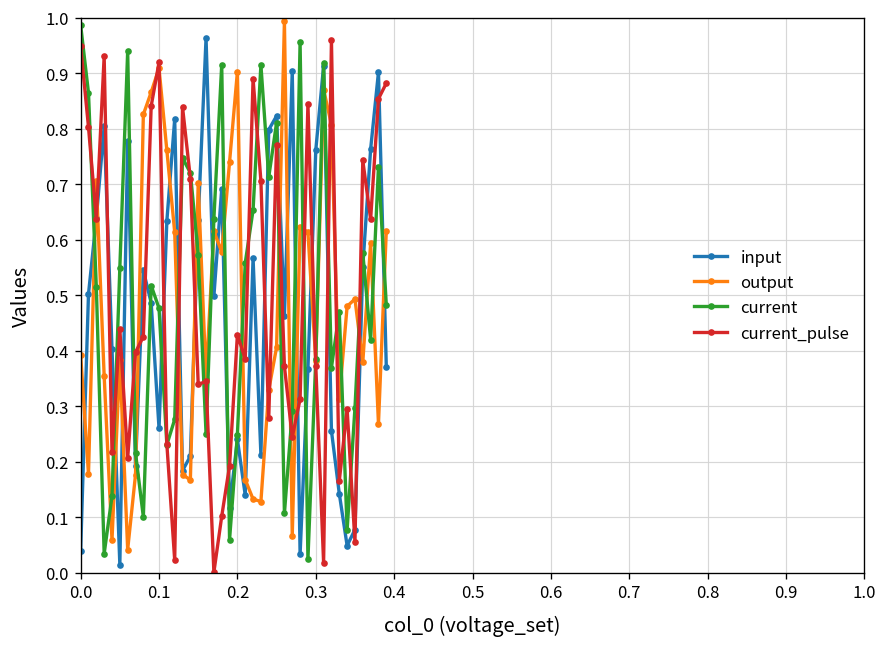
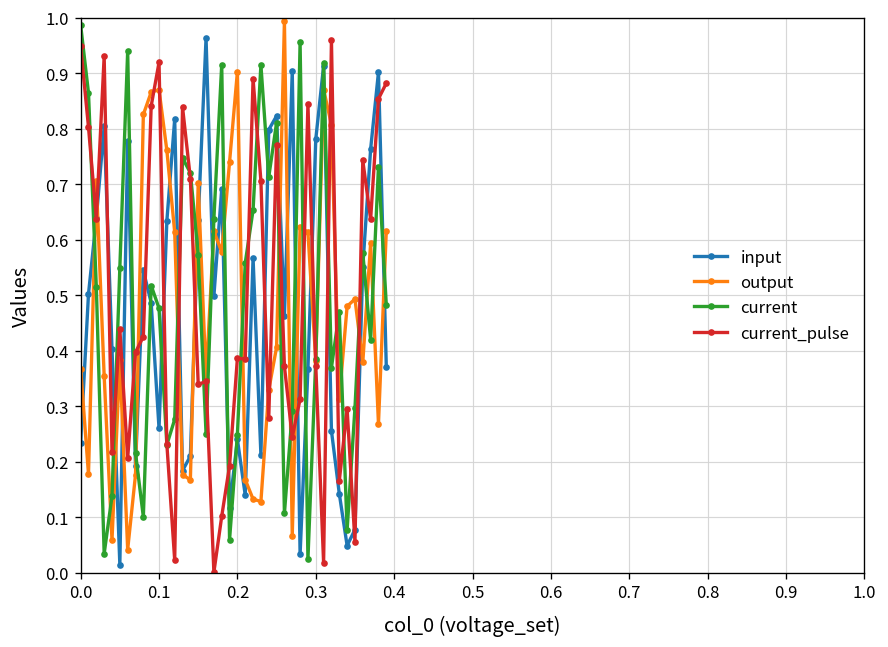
input, 0.0: 0.04 -> 0.23
output, 0.0: 0.39 -> 0.37
output, 0.1: 0.91 -> 0.87
current_pulse, 0.2: 0.43 -> 0.39
input, 0.3: 0.76 -> 0.78
